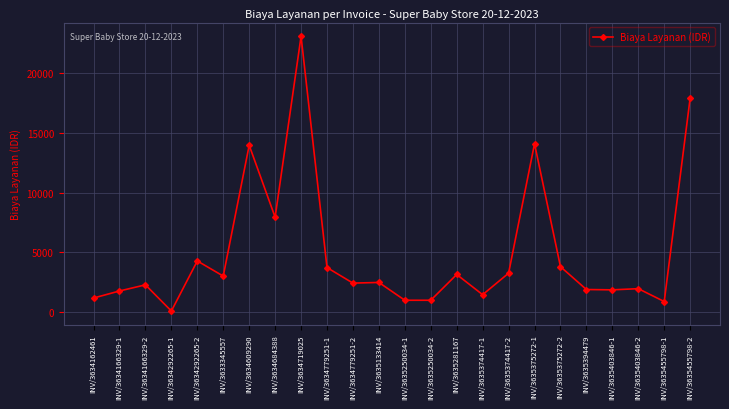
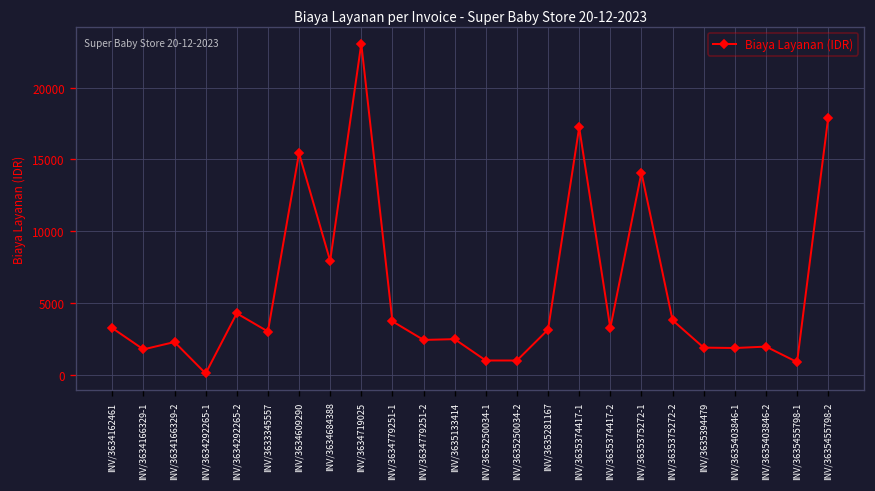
INV/3634162461: 1200 -> 3300
INV/3634609290: 14000 -> 15400
INV/3635374417-1: 1500 -> 17200
